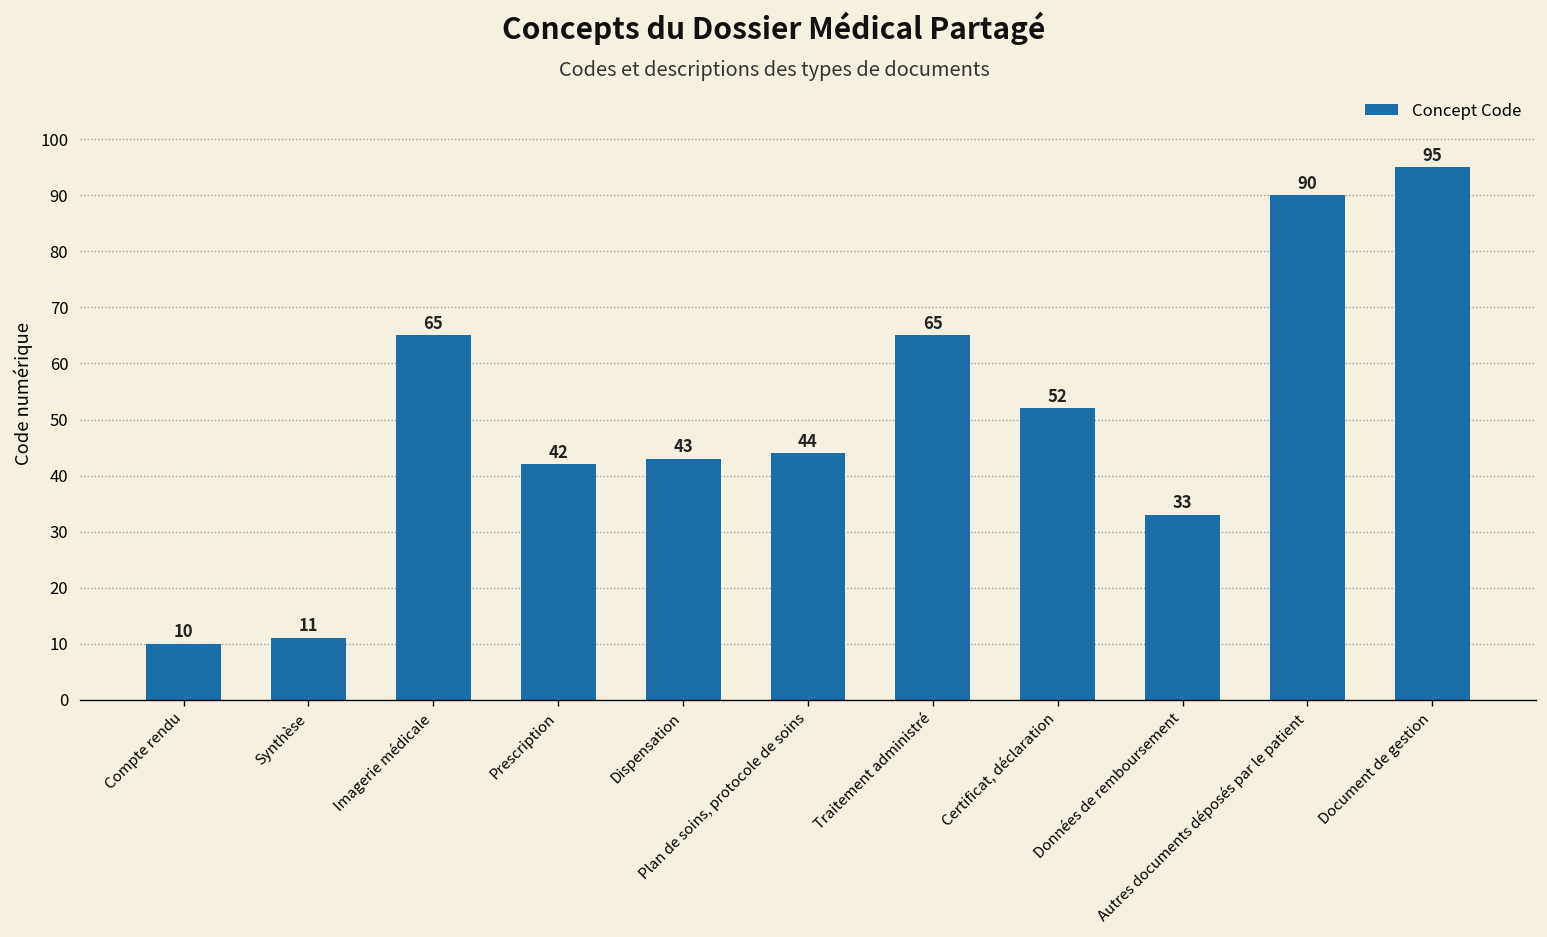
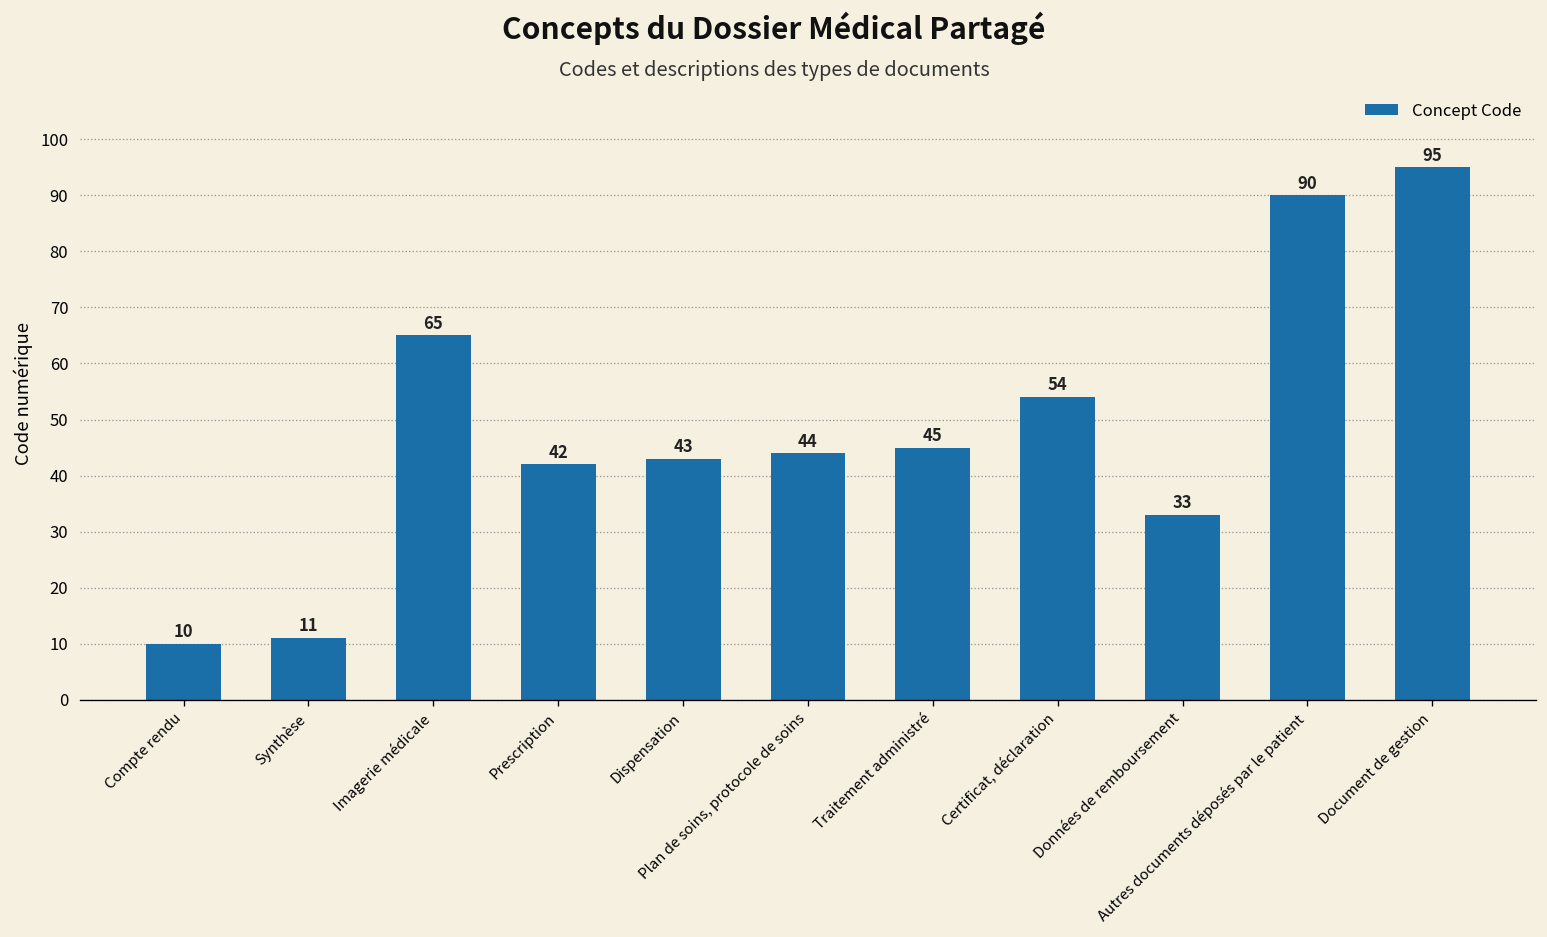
Traitement administré: 65 -> 45
Certificat, déclaration: 52 -> 54
